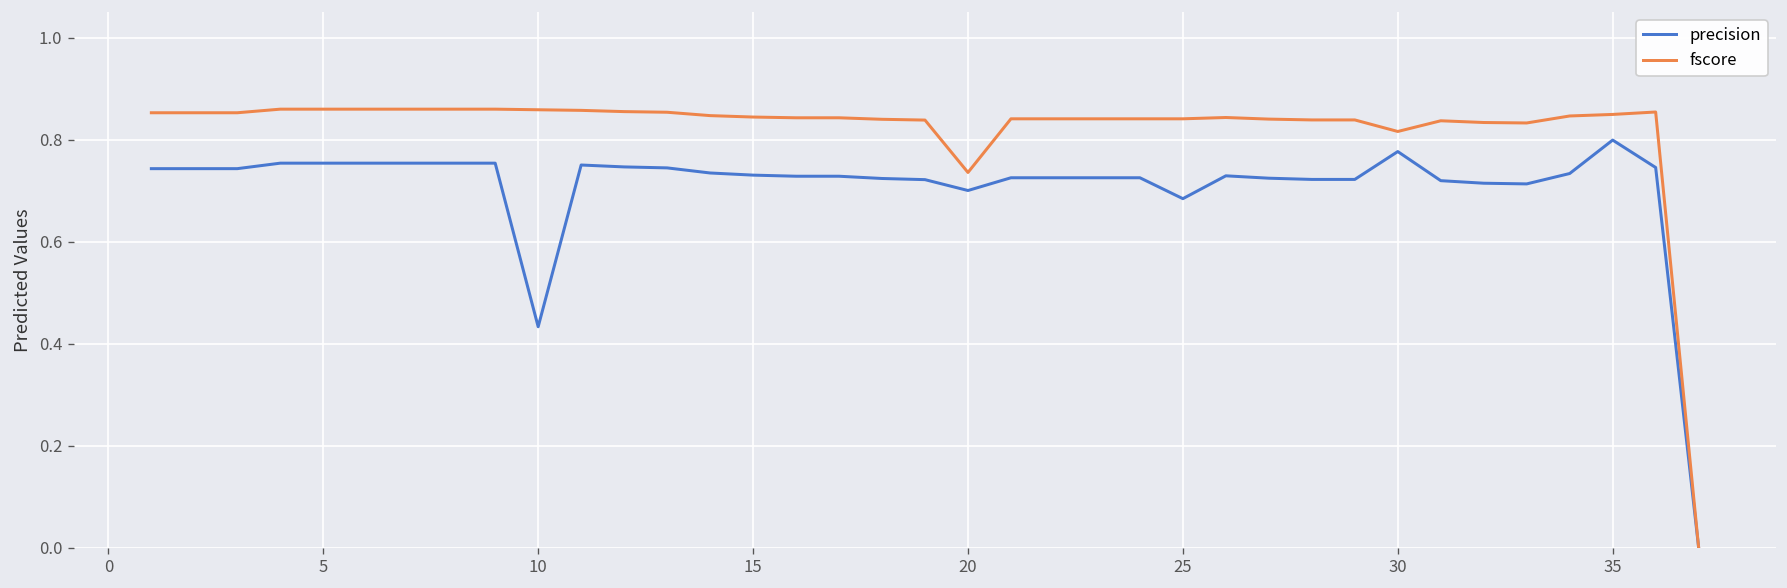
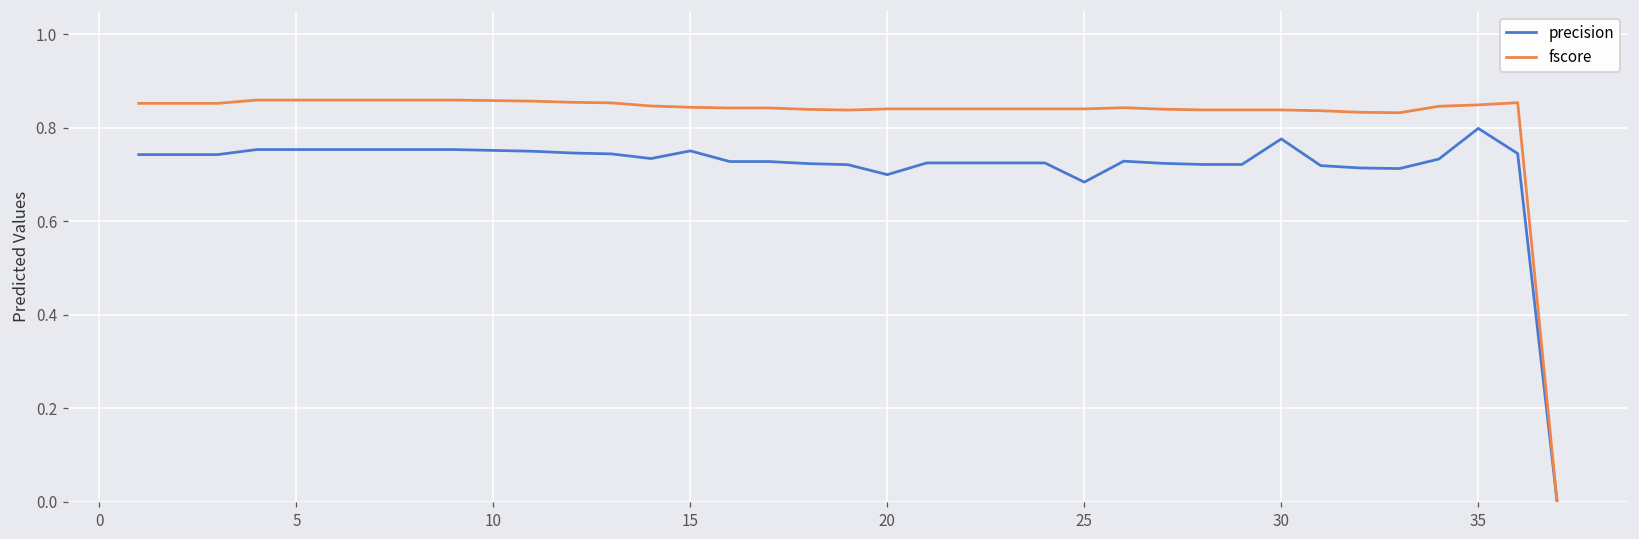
precision, 10: 0.43 -> 0.75
precision, 15: 0.73 -> 0.75
fscore, 20: 0.74 -> 0.84
fscore, 30: 0.82 -> 0.84
